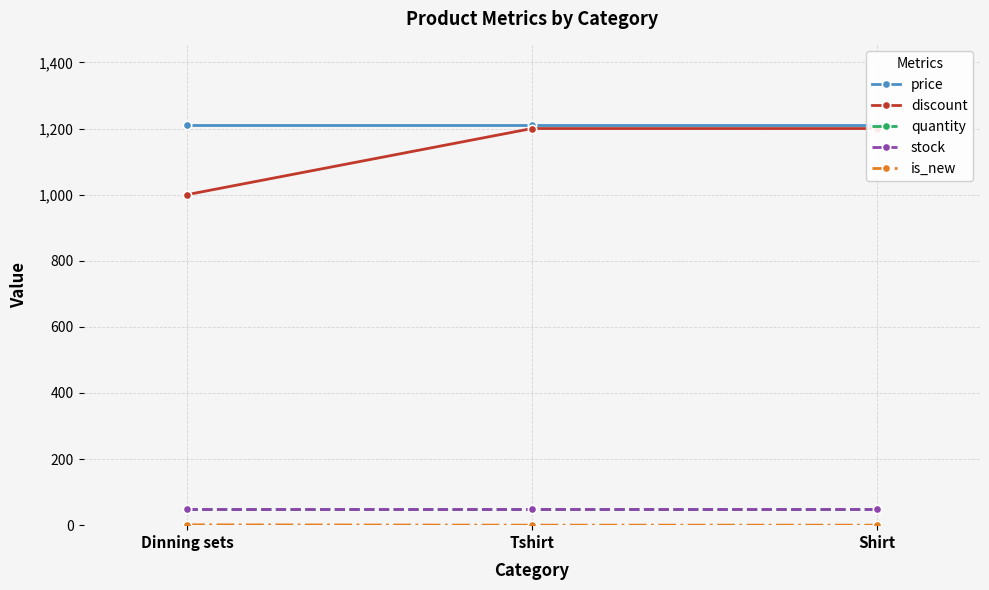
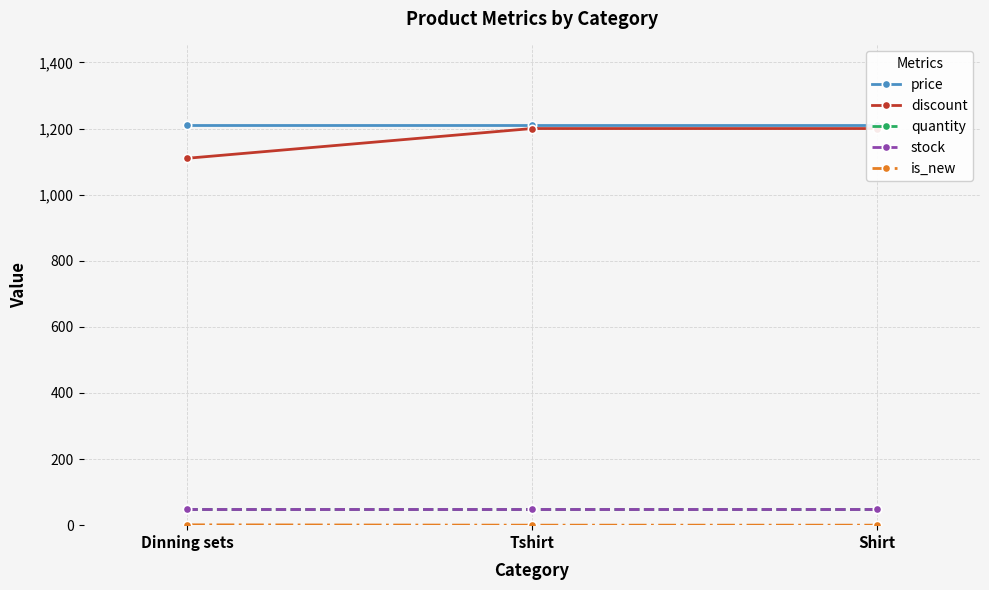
discount, Dinning sets: 1,000 -> 1,110
